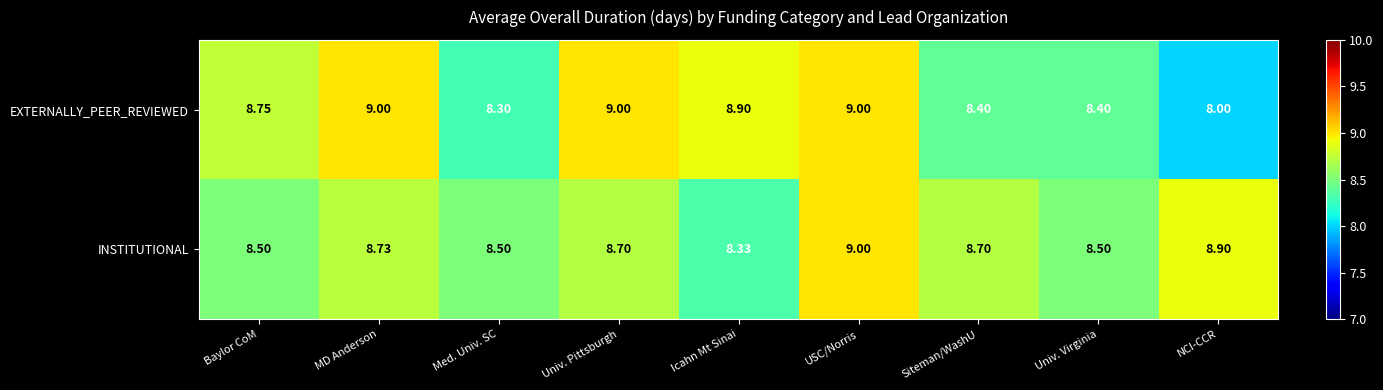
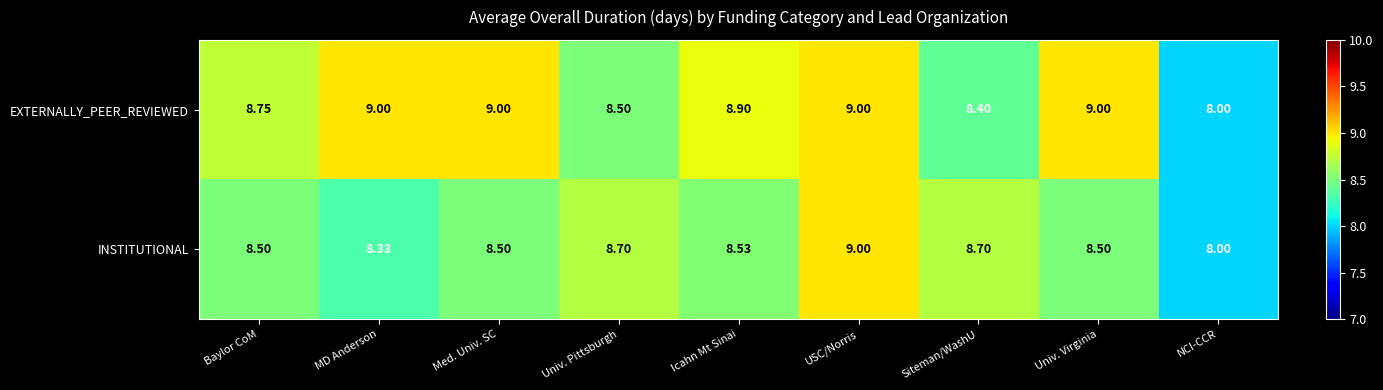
EXTERNALLY_PEER_REVIEWED, Med. Univ. SC: 8.30 -> 9.00
EXTERNALLY_PEER_REVIEWED, Univ. Pittsburgh: 9.00 -> 8.50
EXTERNALLY_PEER_REVIEWED, Univ. Virginia: 8.40 -> 9.00
INSTITUTIONAL, MD Anderson: 8.73 -> 8.33
INSTITUTIONAL, Icahn Mt Sinai: 8.33 -> 8.53
INSTITUTIONAL, NCI-CCR: 8.90 -> 8.00
